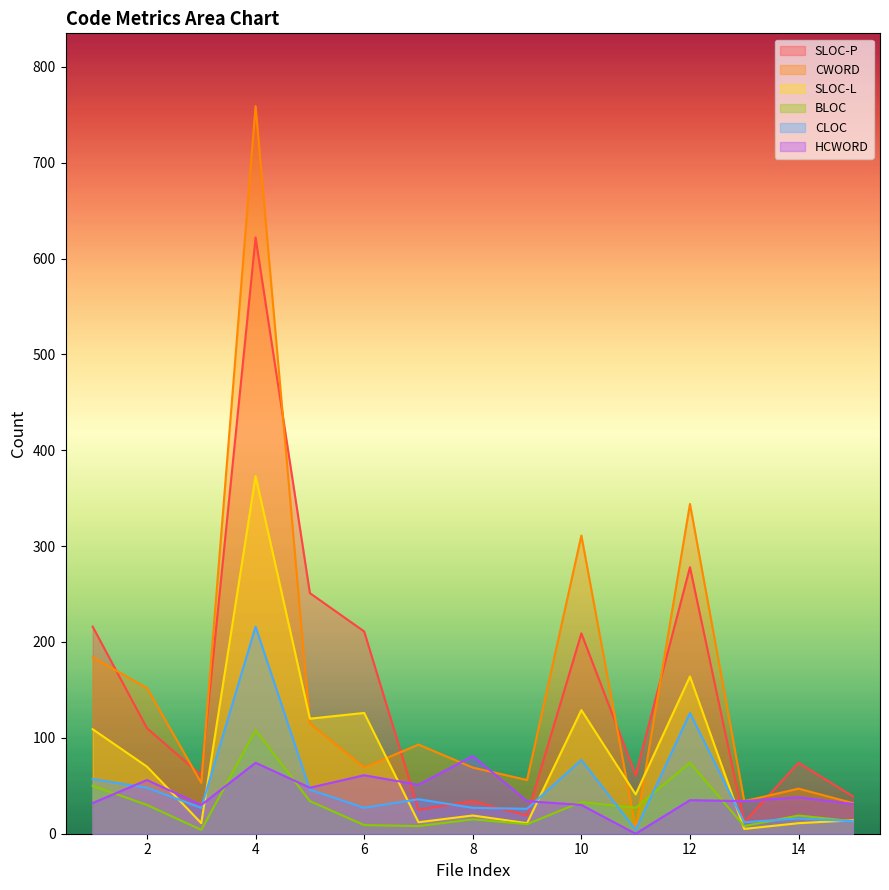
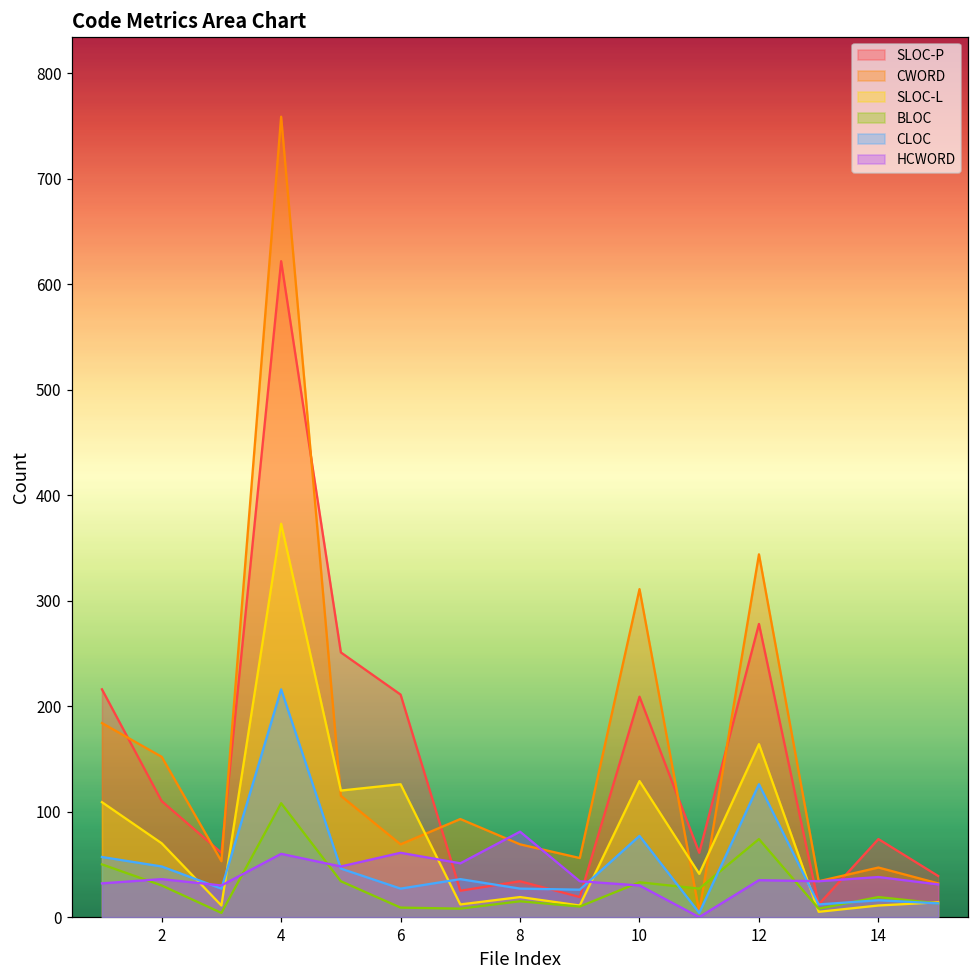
HCWORD, 2: 60 -> 40
HCWORD, 4: 70 -> 60
